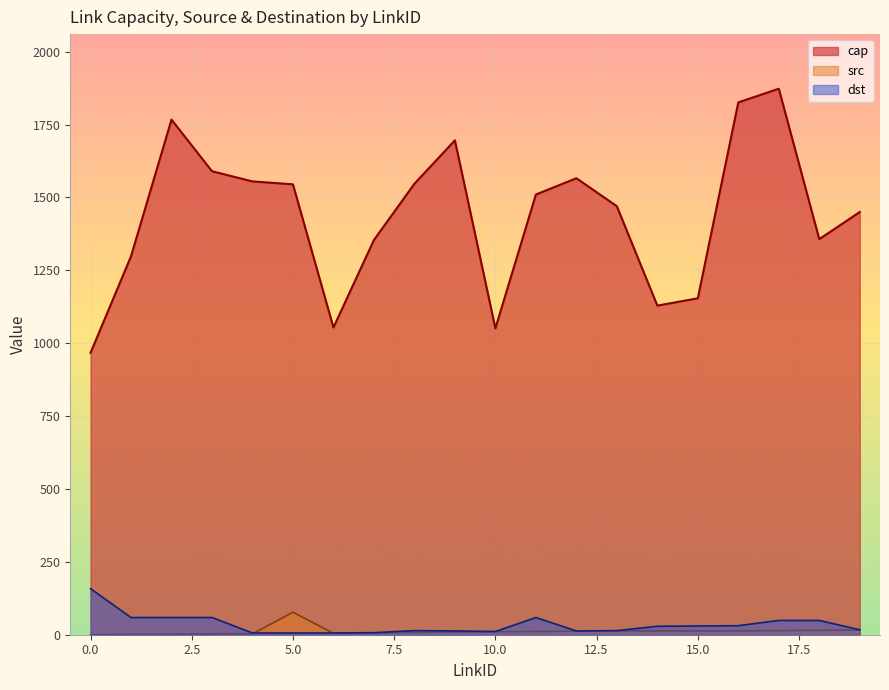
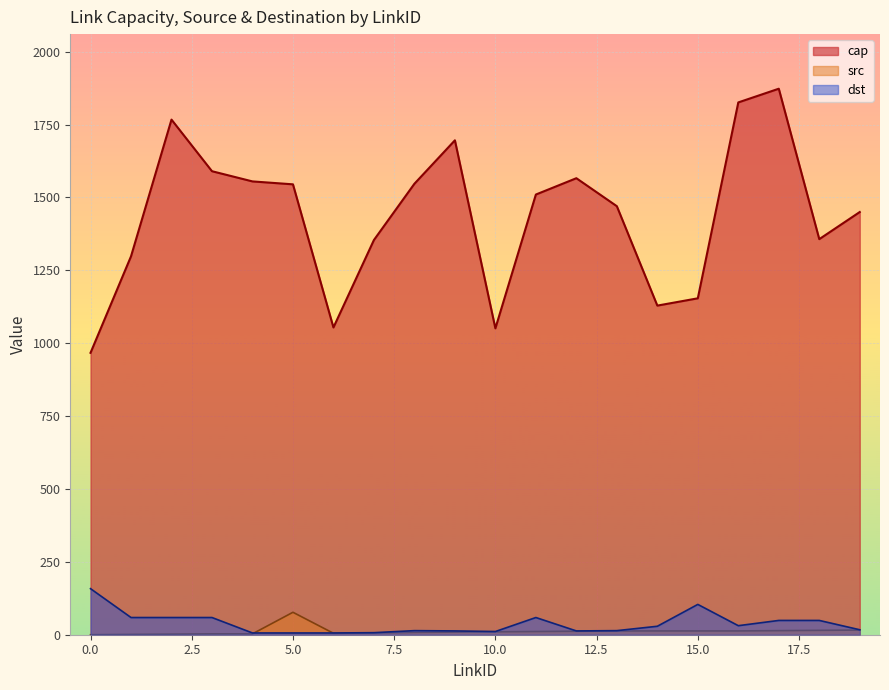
dst, 15.0: 30 -> 100
